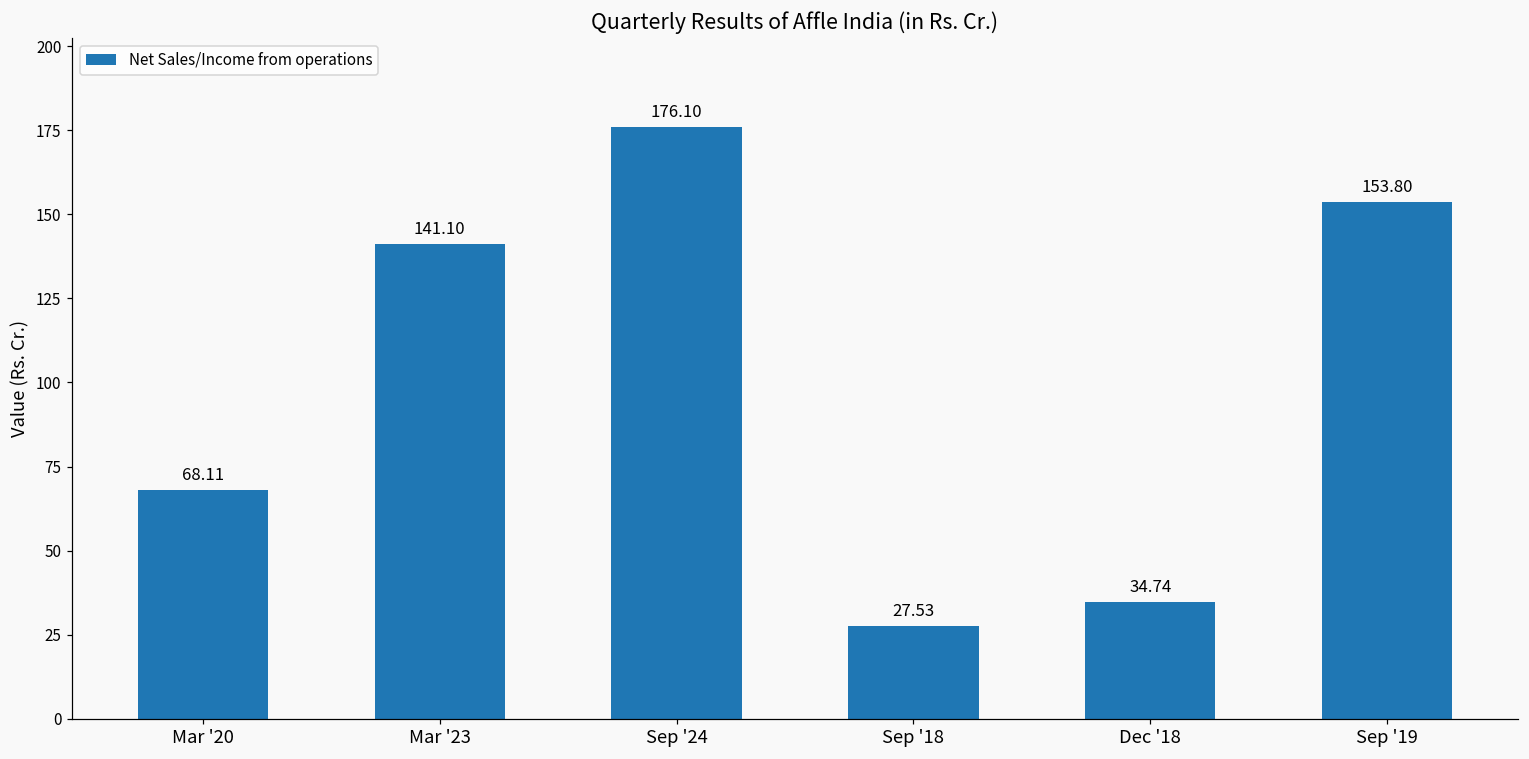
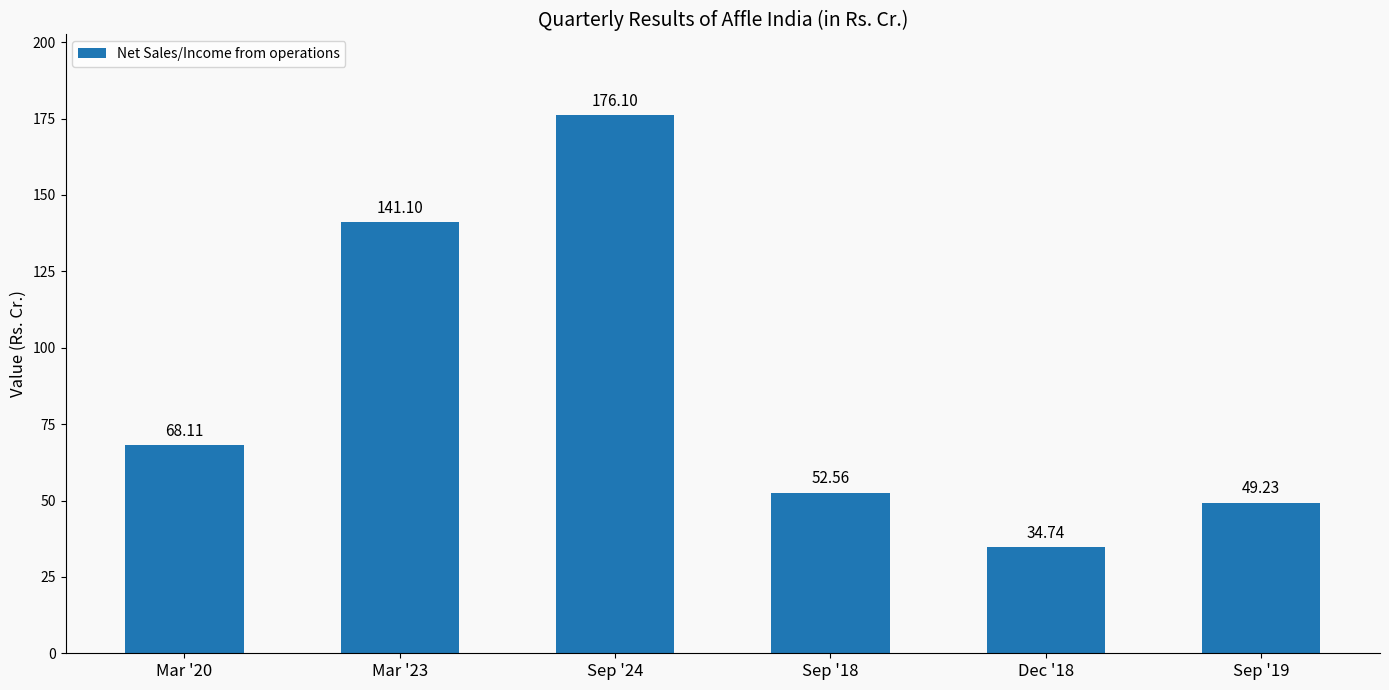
Sep '18: 27.53 -> 52.56
Sep '19: 153.80 -> 49.23
